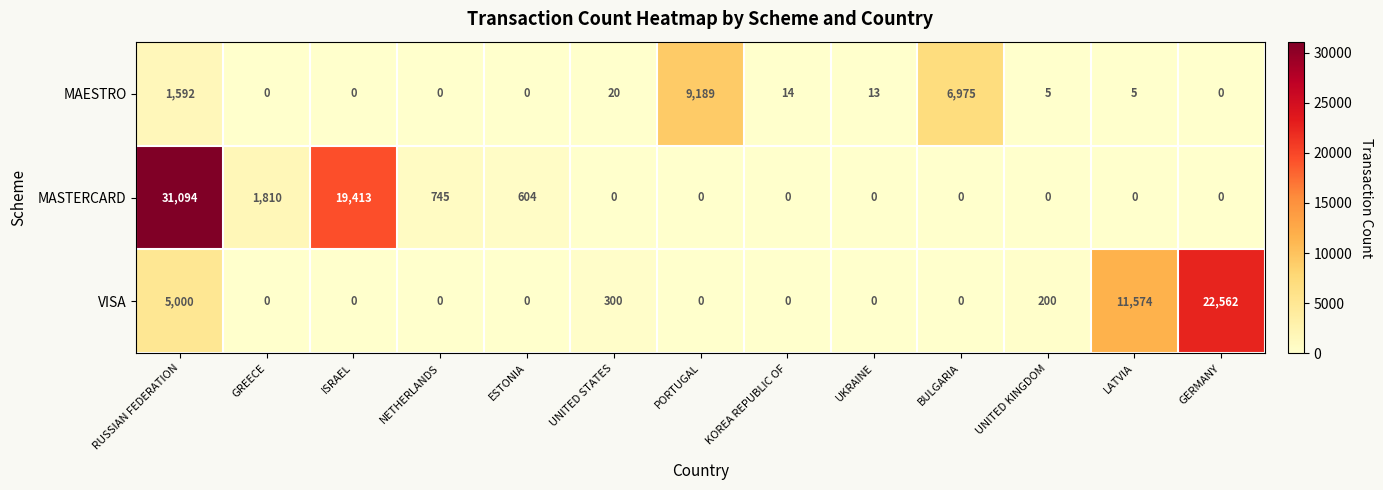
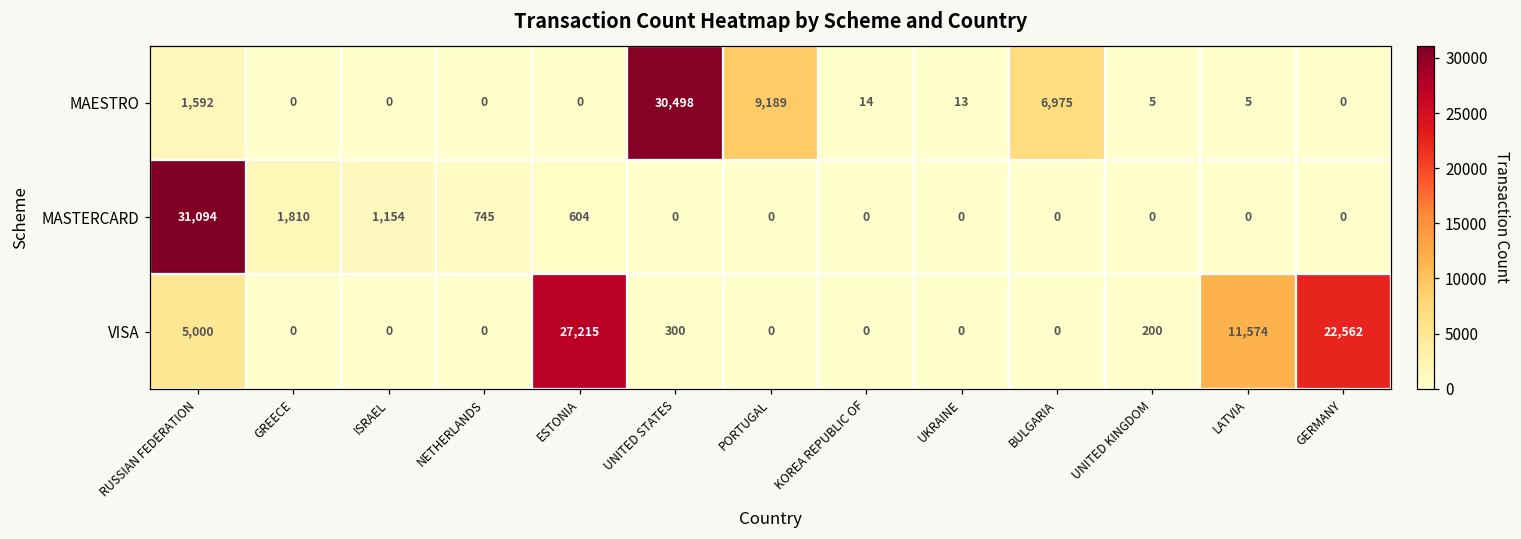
MAESTRO, UNITED STATES: 20 -> 30,498
MASTERCARD, ISRAEL: 19,413 -> 1,154
VISA, ESTONIA: 0 -> 27,215
